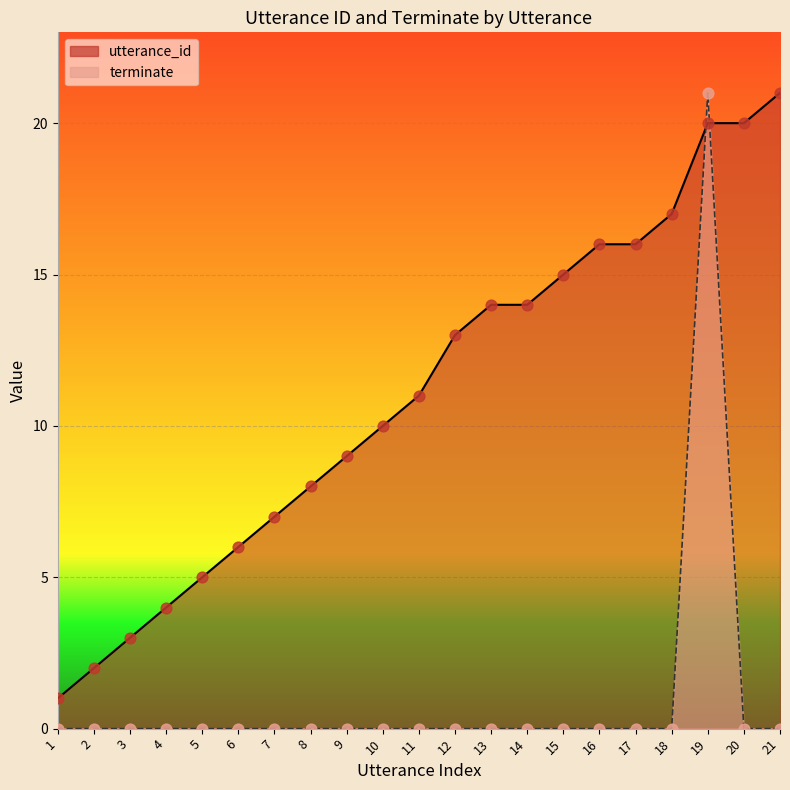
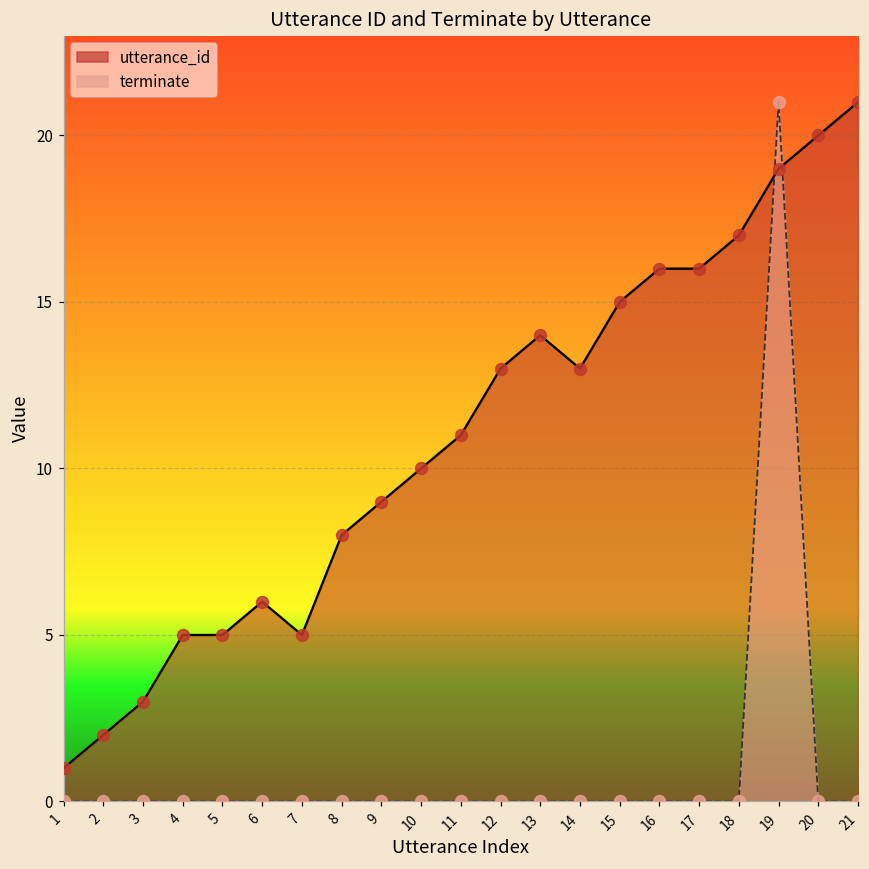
utterance_id, 4: 4 -> 5
utterance_id, 7: 7 -> 5
utterance_id, 14: 14 -> 13
utterance_id, 19: 20 -> 19
